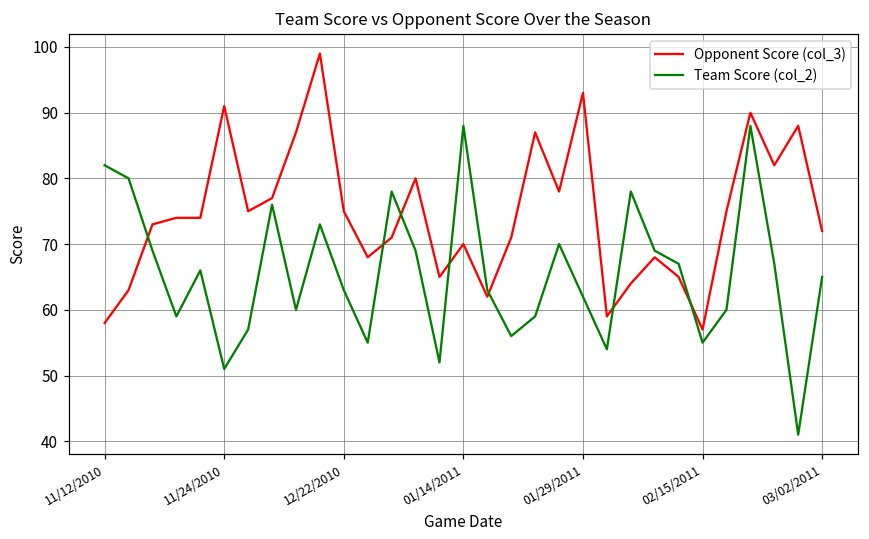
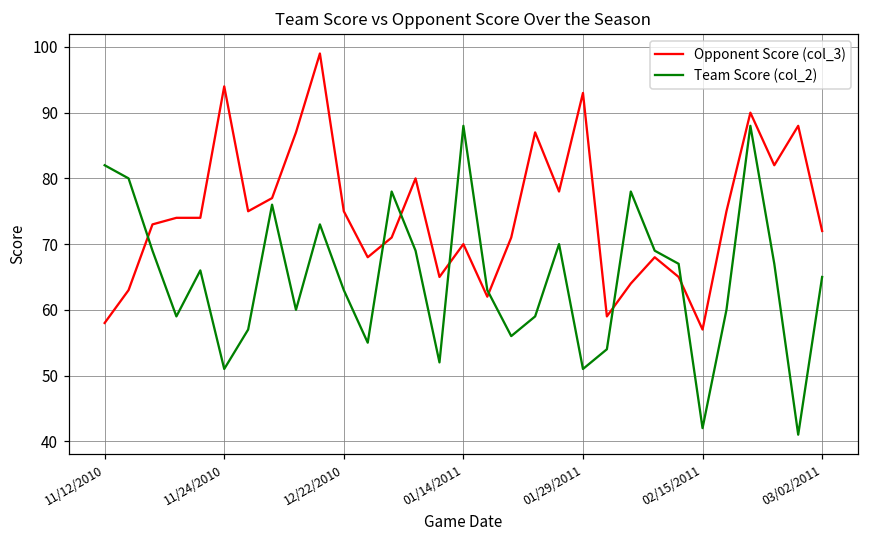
Opponent Score (col_3), 11/24/2010: 91 -> 94
Team Score (col_2), 01/29/2011: 62 -> 51
Team Score (col_2), 02/15/2011: 55 -> 42
